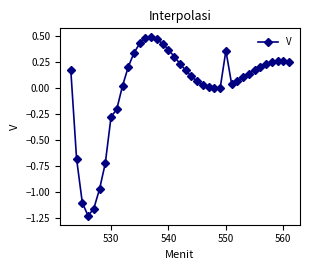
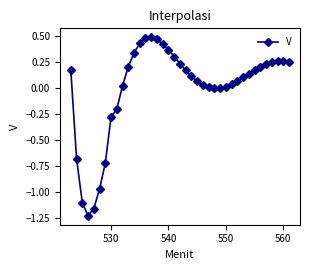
550: 0.36 -> 0.01
